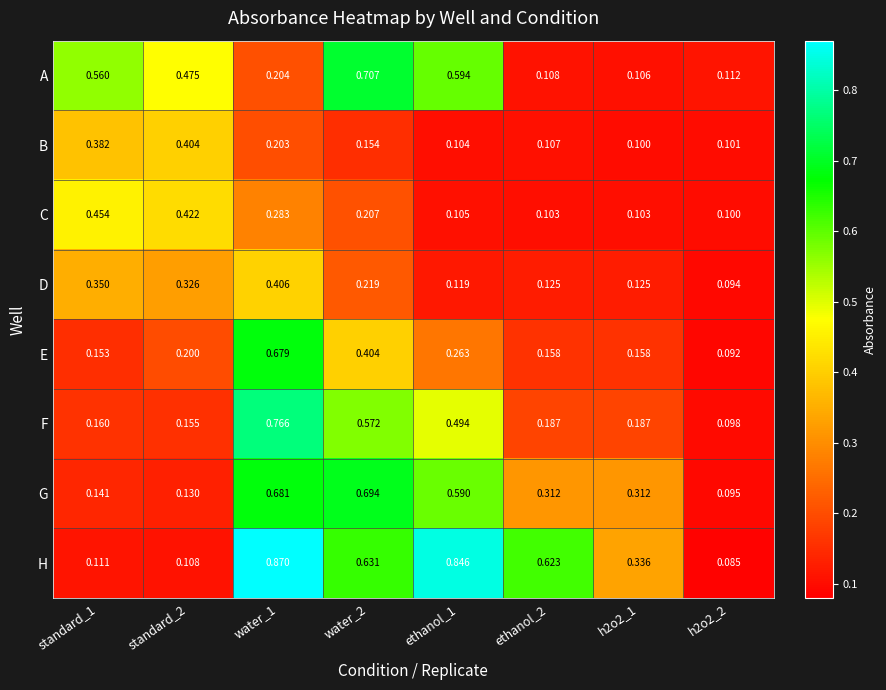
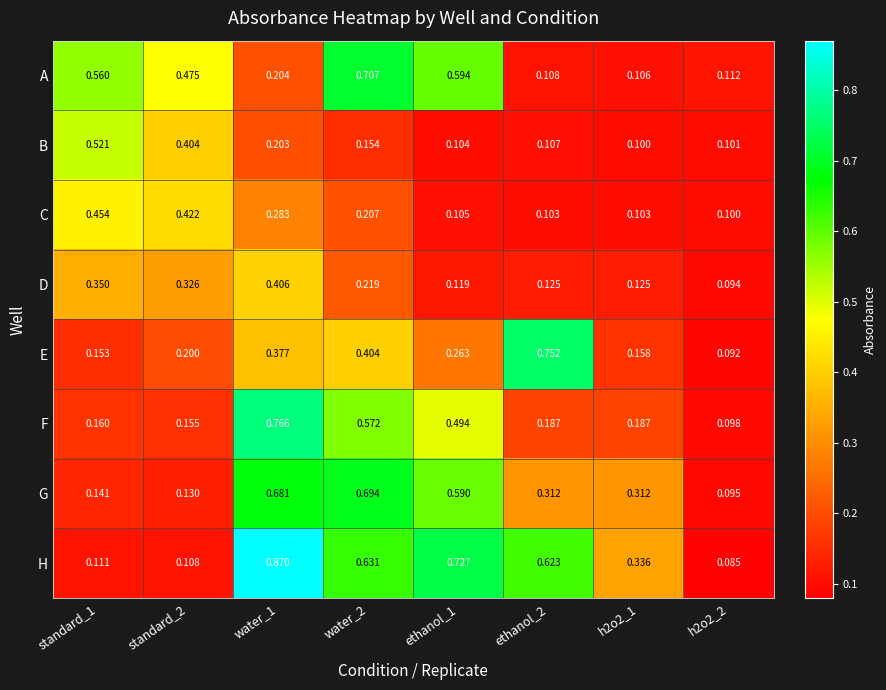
B, standard_1: 0.382 -> 0.521
E, water_1: 0.679 -> 0.377
E, ethanol_2: 0.158 -> 0.752
H, ethanol_1: 0.846 -> 0.727
